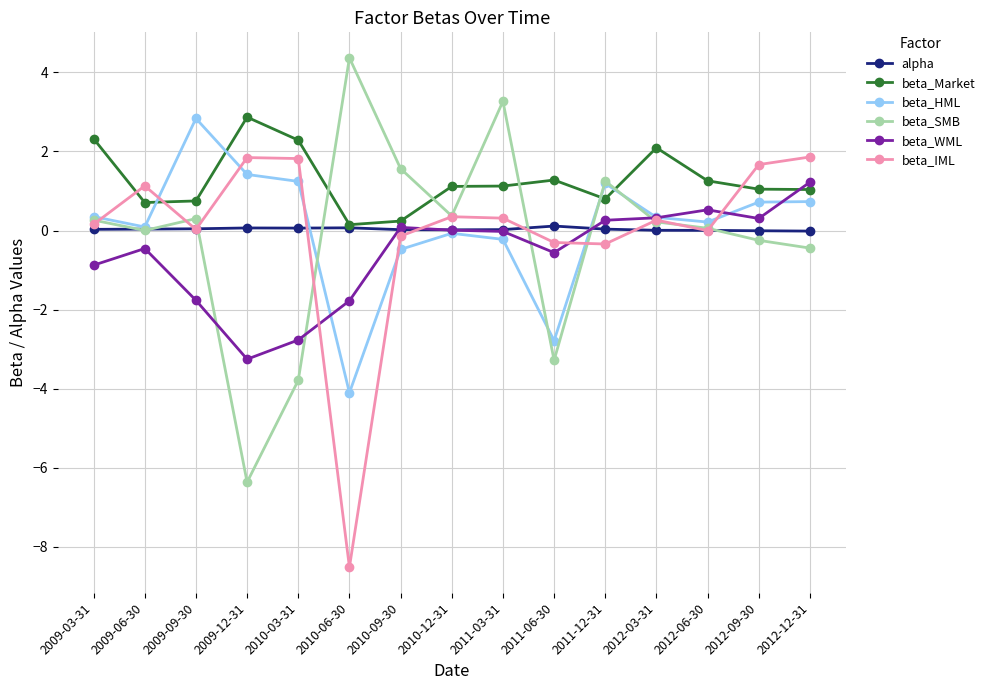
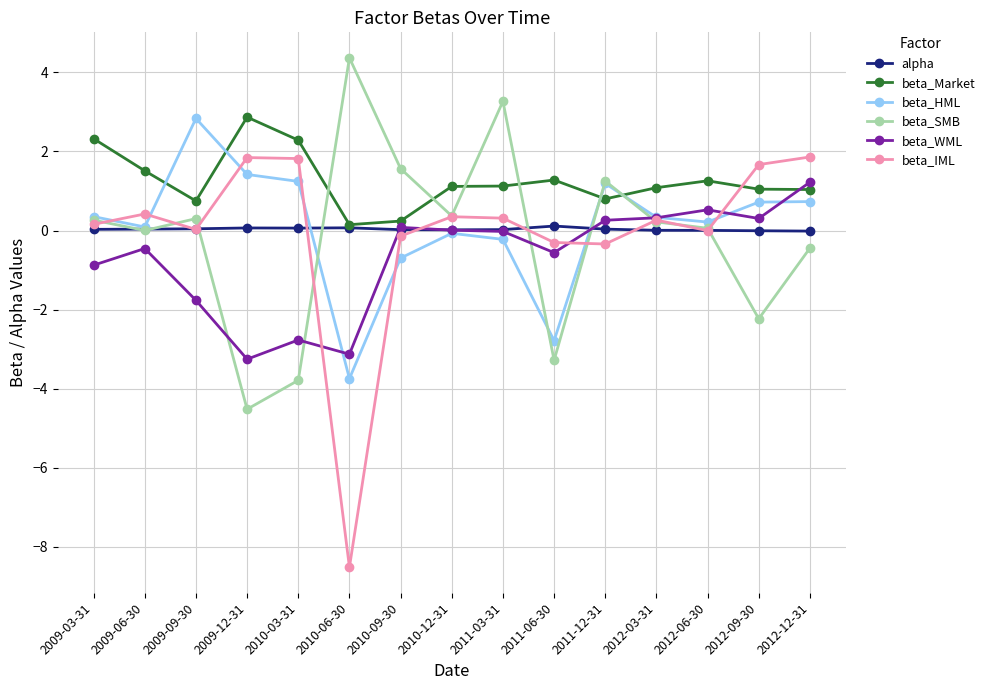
beta_Market, 2009-06-30: 0.7 -> 1.5
beta_IML, 2009-06-30: 1.1 -> 0.4
beta_SMB, 2009-12-31: -6.4 -> -4.5
beta_HML, 2010-06-30: -4.1 -> -3.7
beta_WML, 2010-06-30: -1.8 -> -3.1
beta_HML, 2010-09-30: -0.5 -> -0.7
beta_Market, 2012-03-31: 2.1 -> 1.1
beta_SMB, 2012-09-30: -0.2 -> -2.2
